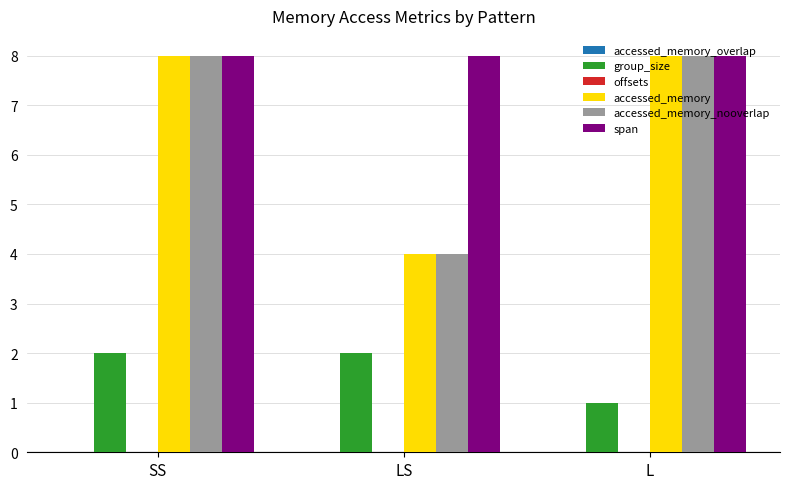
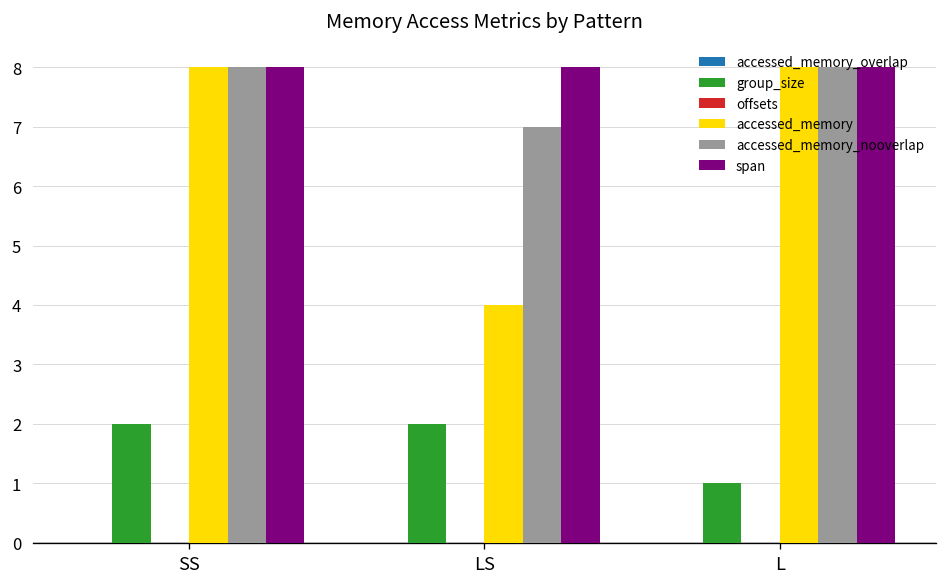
accessed_memory_nooverlap, LS: 4 -> 7
